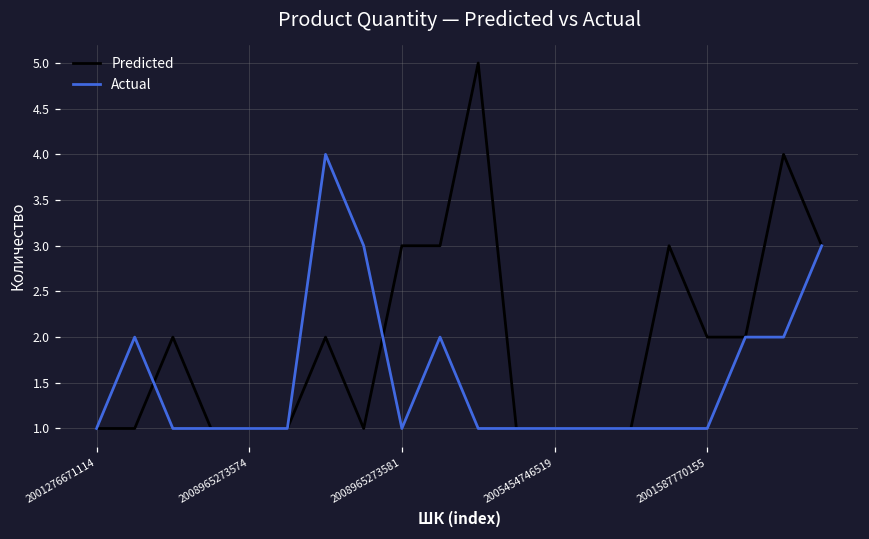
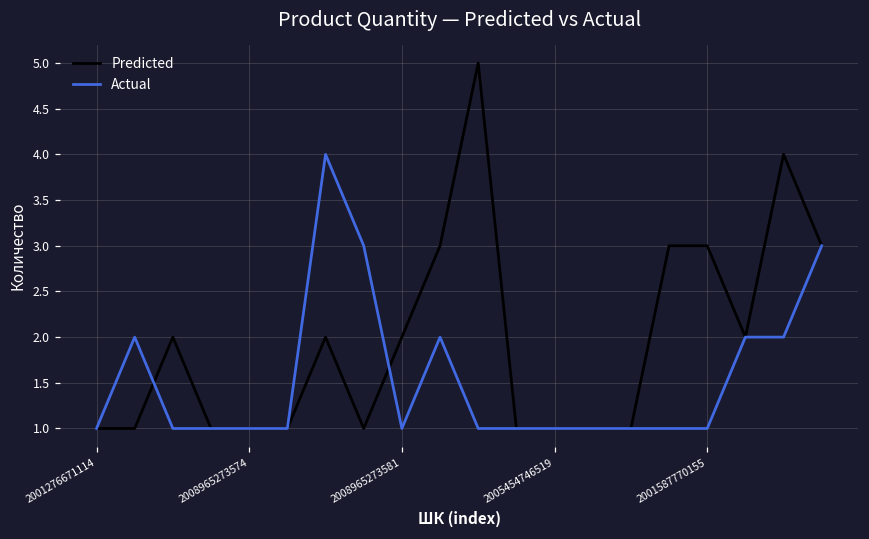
Predicted, 2008965273581: 3 -> 2
Predicted, 2001587770155: 2 -> 3
